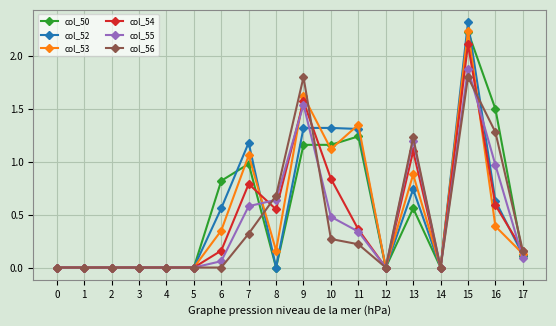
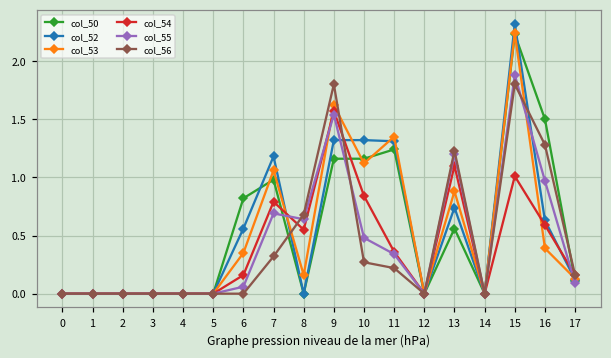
col_55, 7: 0.58 -> 0.69
col_54, 15: 2.11 -> 1.01
